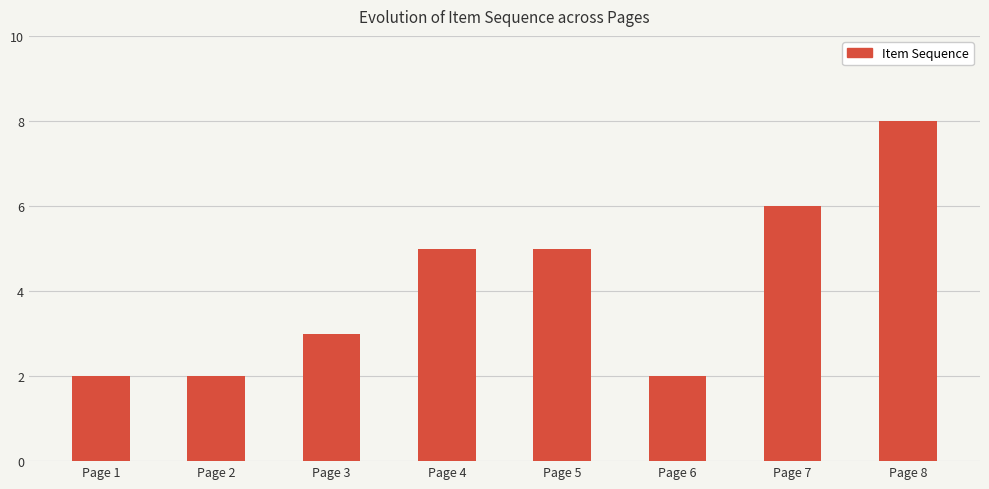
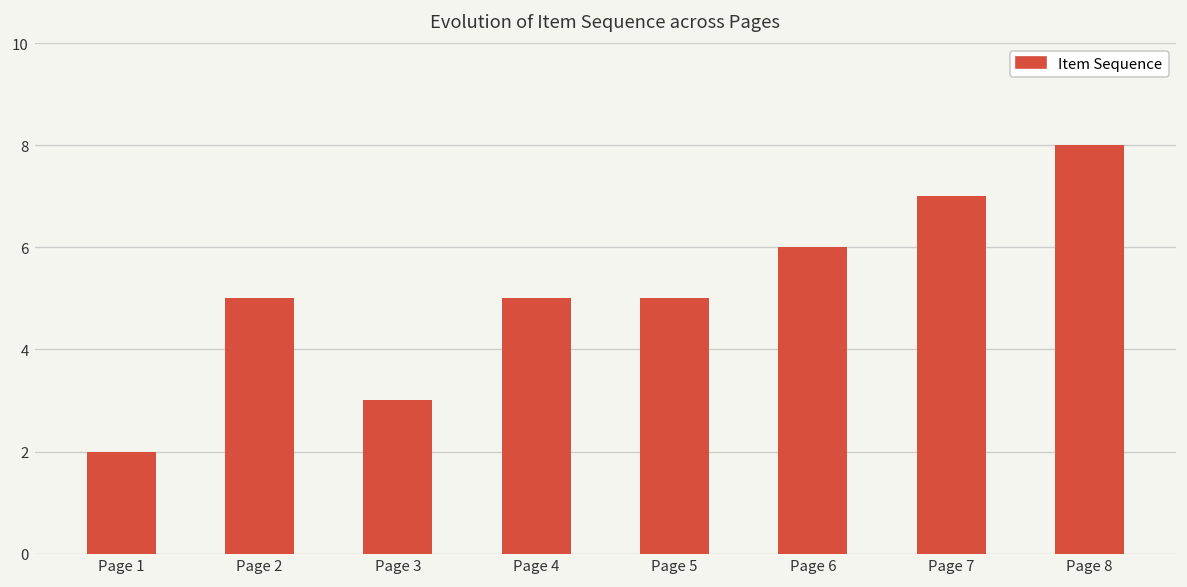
Page 2: 2 -> 5
Page 6: 2 -> 6
Page 7: 6 -> 7
